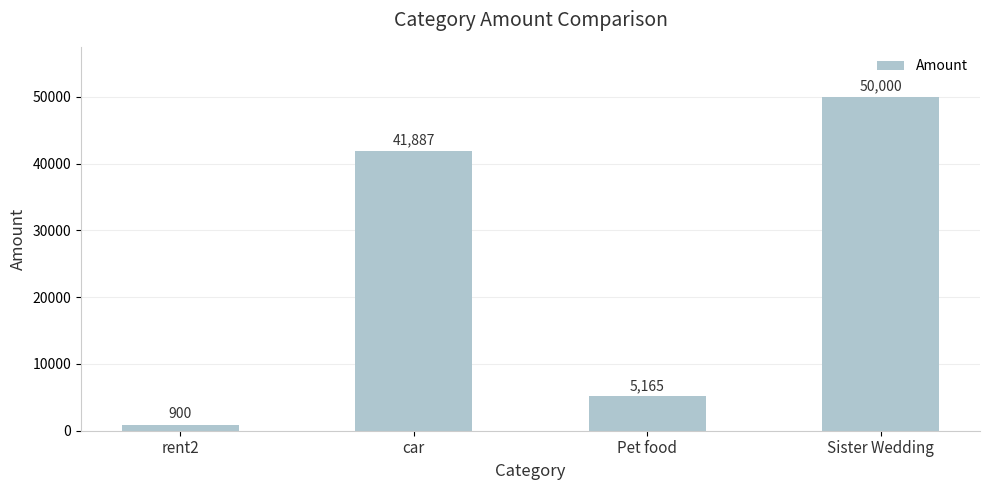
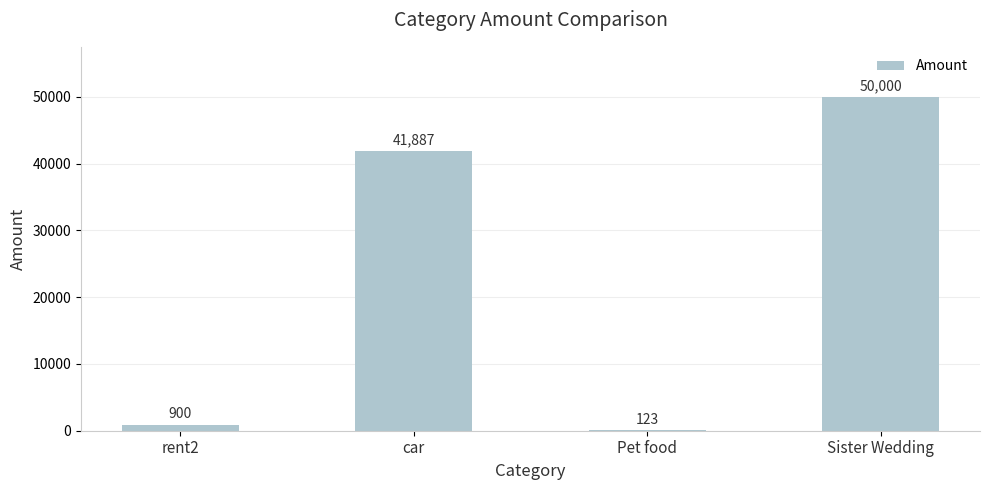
Pet food: 5,165 -> 123
